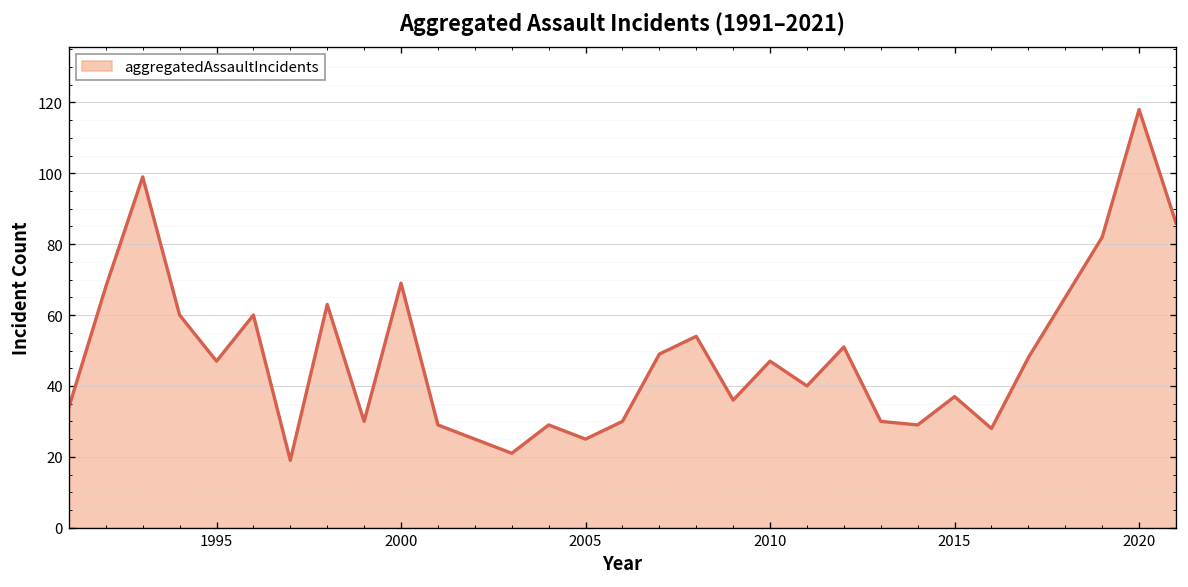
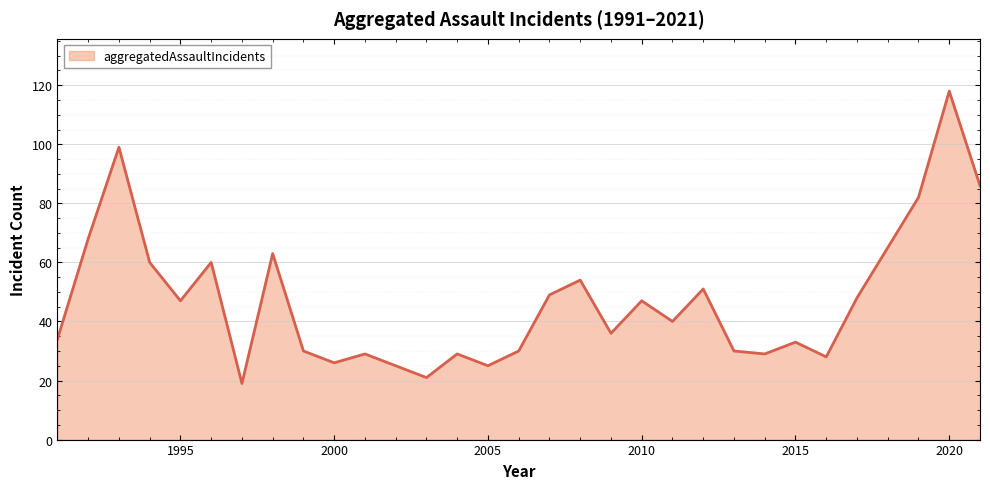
2000: 69 -> 26
2015: 37 -> 33
